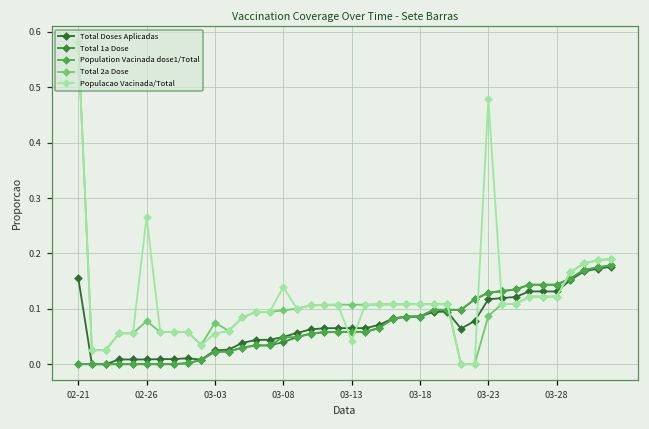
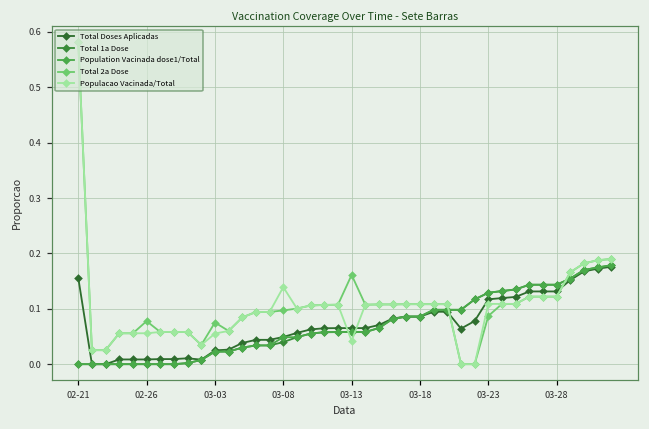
Populacao Vacinada/Total, 02-26: 0.27 -> 0.06
Total 2a Dose, 03-13: 0.11 -> 0.16
Populacao Vacinada/Total, 03-23: 0.48 -> 0.11
